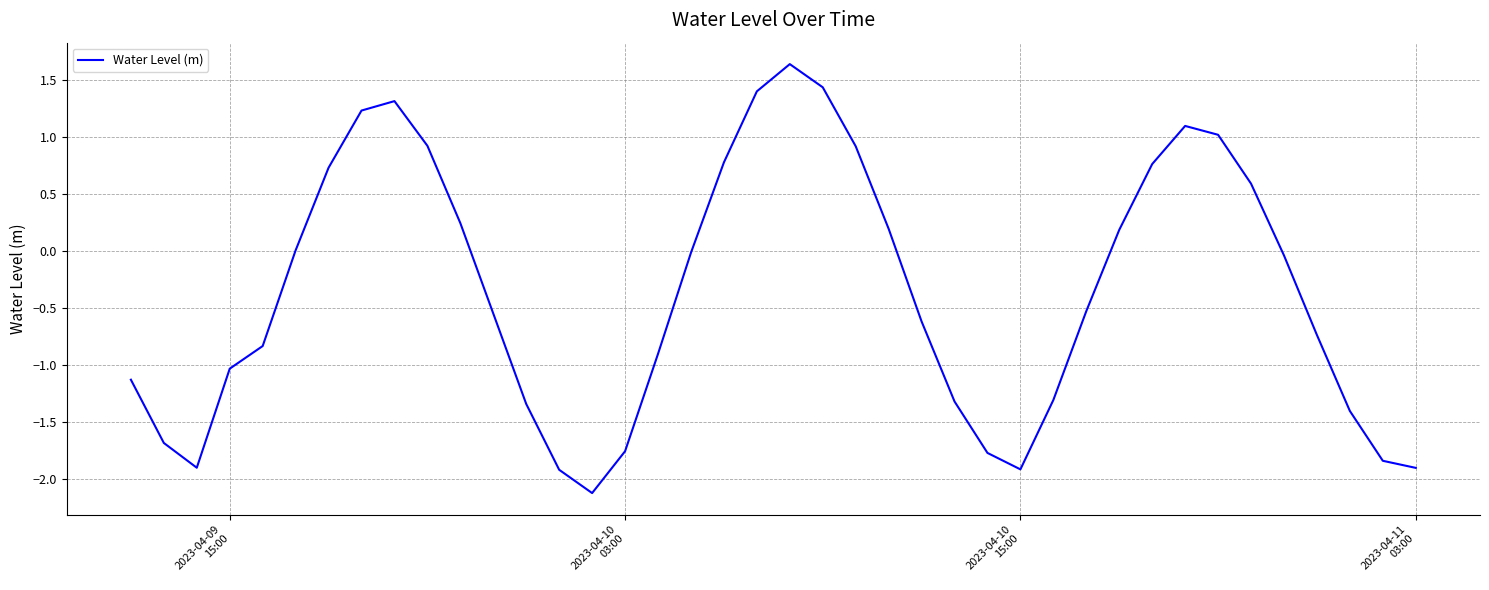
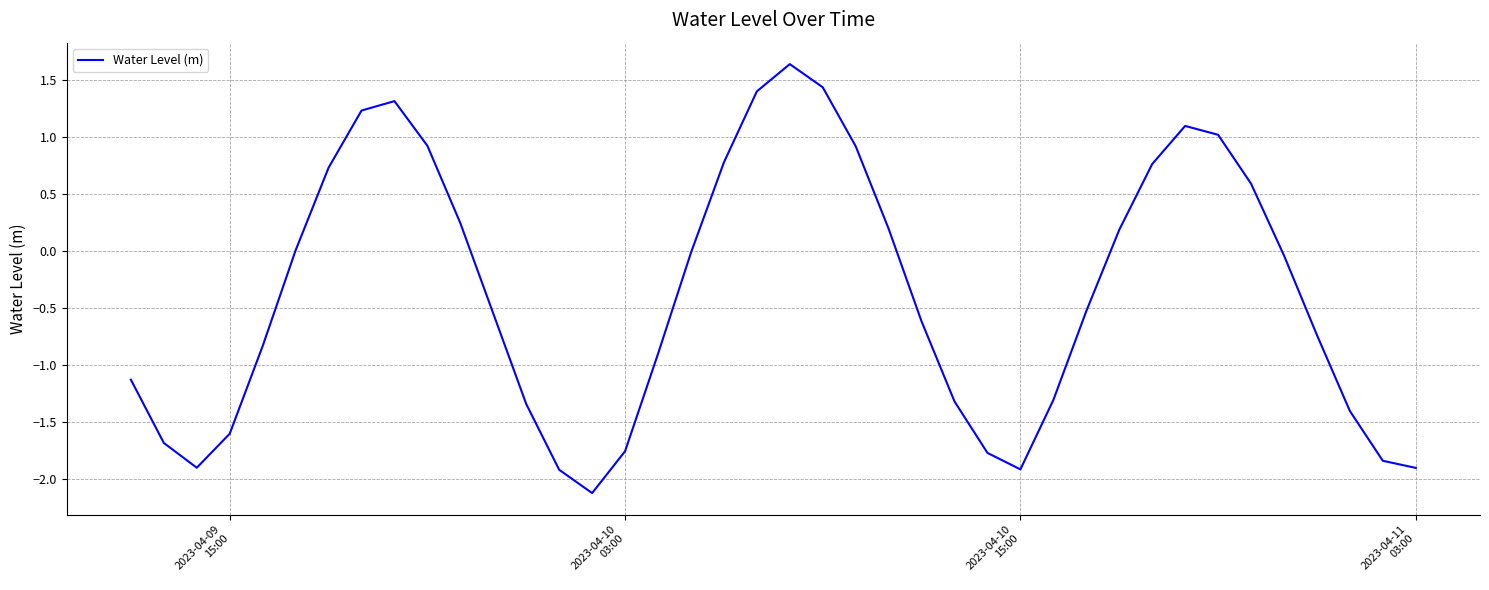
2023-04-09 15:00: -1.03 -> -1.60
